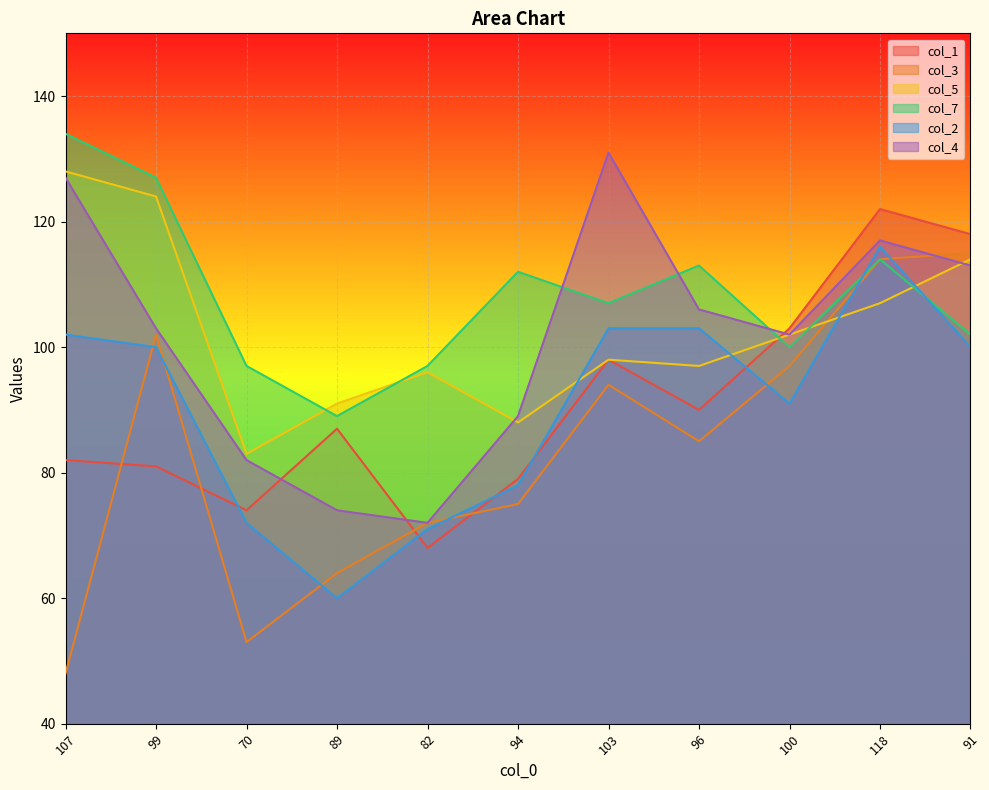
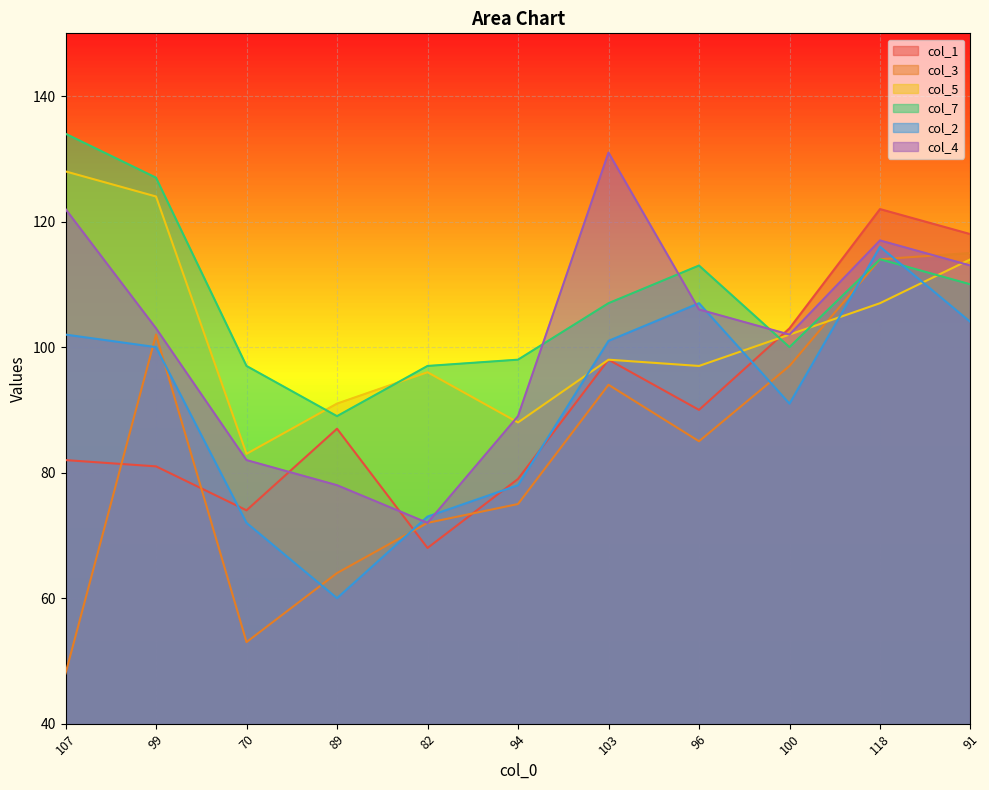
col_4, 107: 127 -> 122
col_4, 89: 74 -> 78
col_2, 82: 71 -> 73
col_7, 94: 112 -> 98
col_2, 103: 103 -> 101
col_2, 96: 103 -> 107
col_7, 91: 102 -> 110
col_2, 91: 100 -> 104
